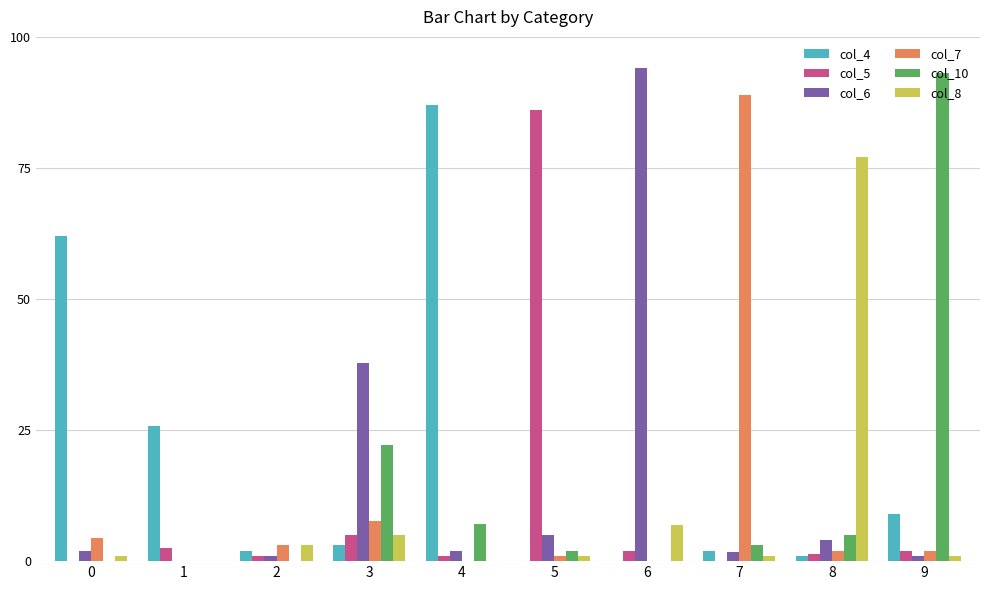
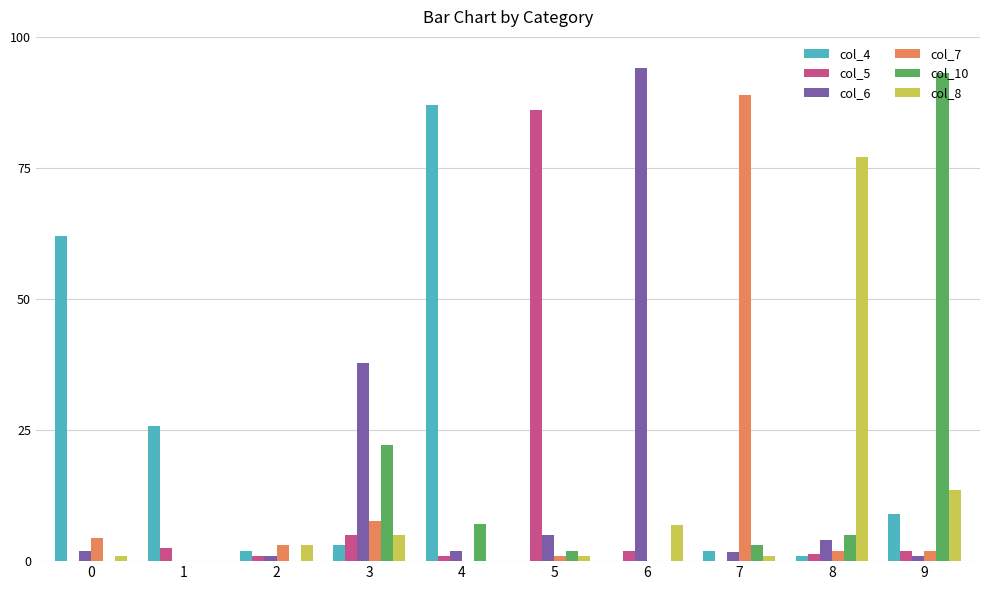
col_8, 9: 1 -> 14
